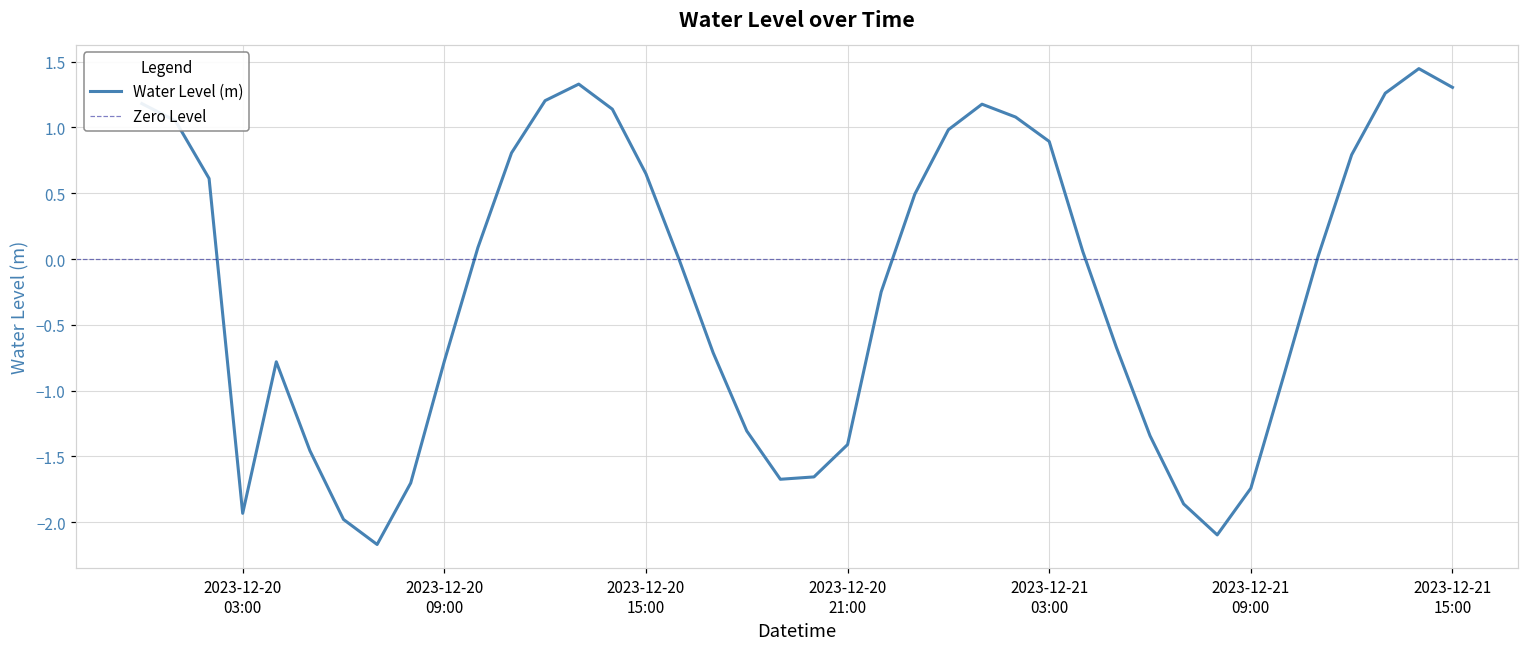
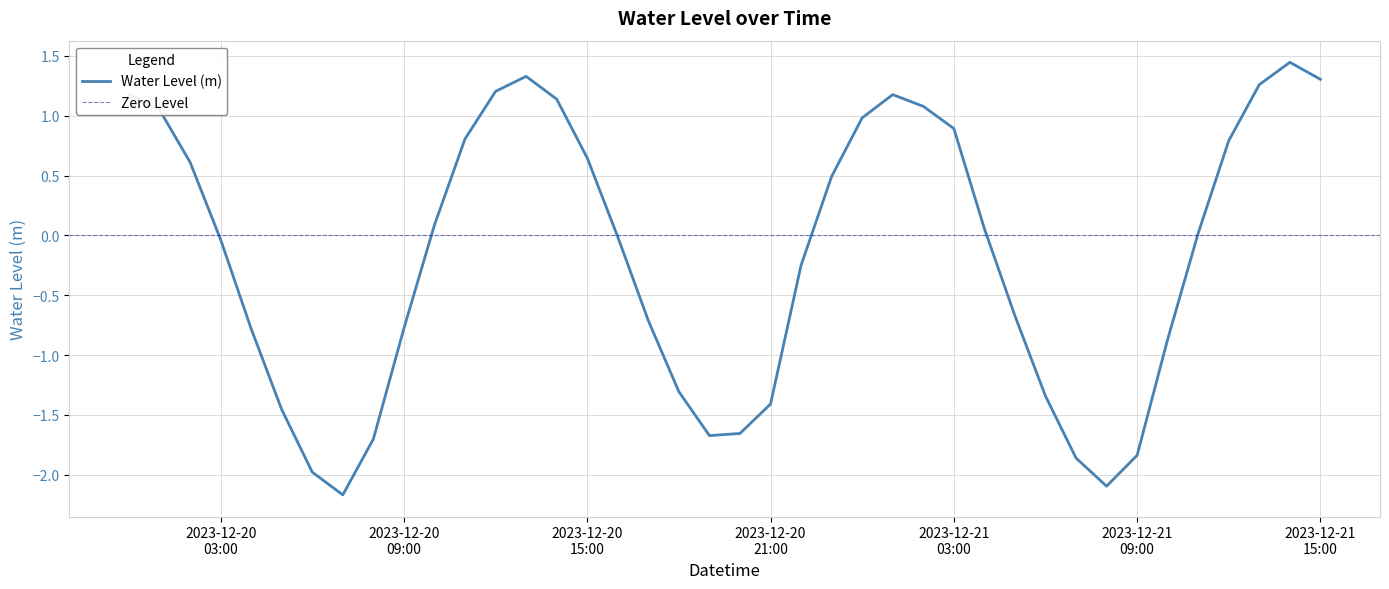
2023-12-20 03:00: -1.93 -> -0.03
2023-12-21 09:00: -1.74 -> -1.84
